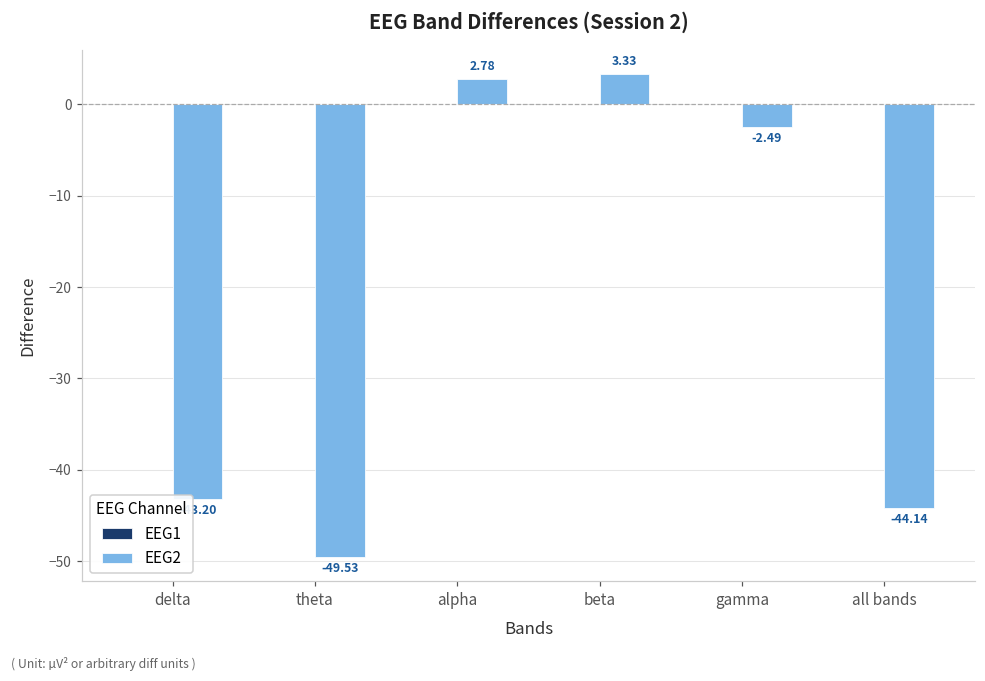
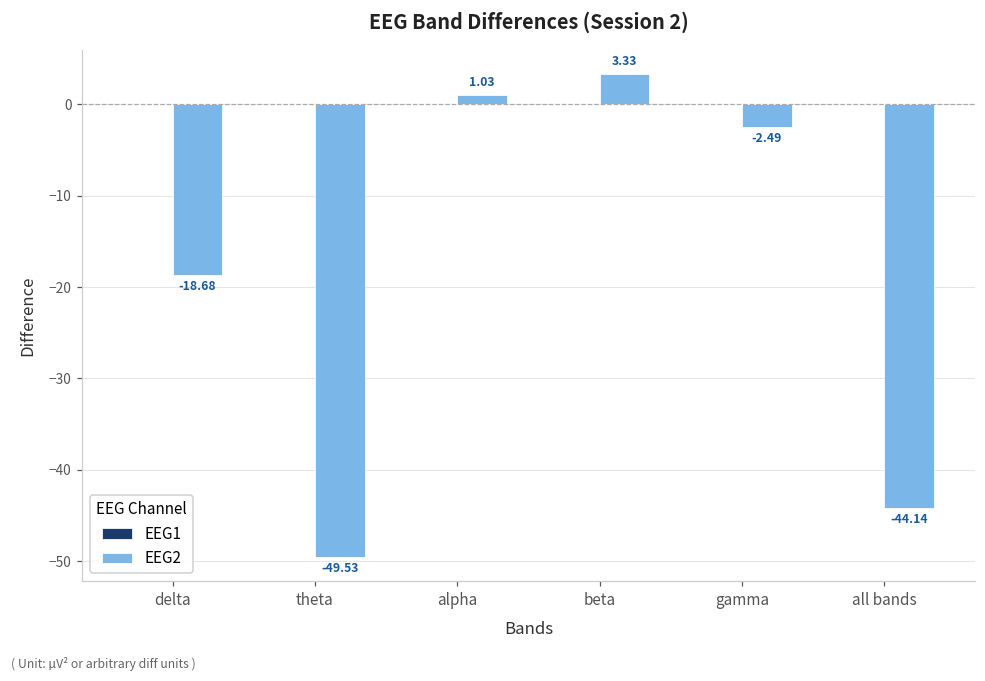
EEG2, delta: -43 -> -19
EEG2, alpha: 2.78 -> 1.03
